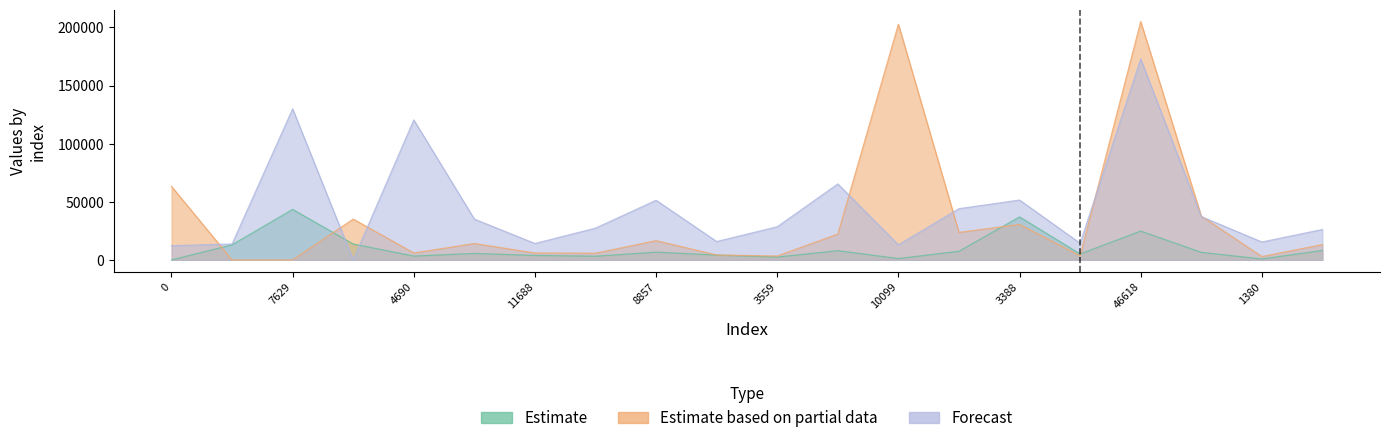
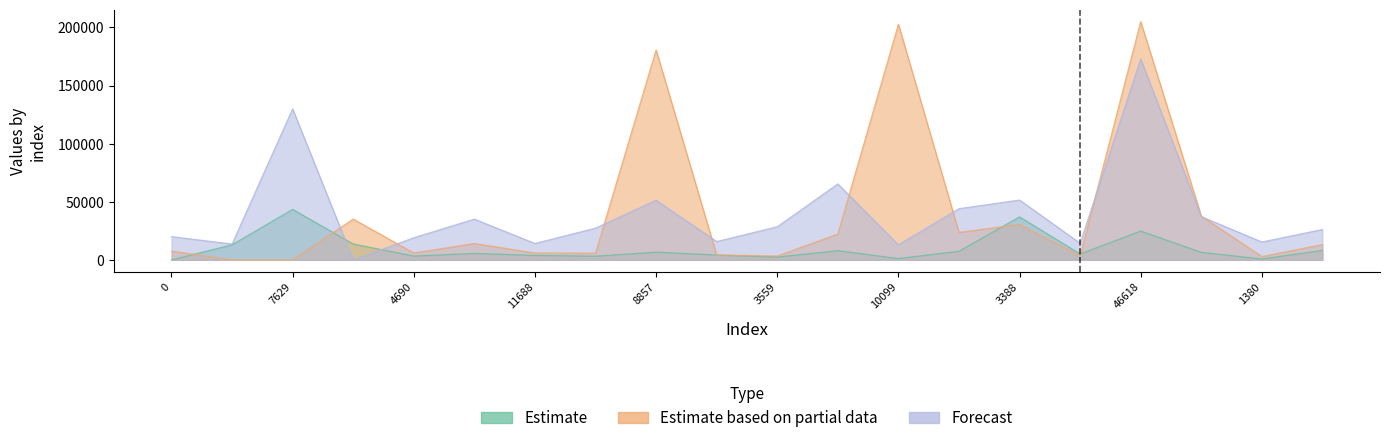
Estimate based on partial data, 0: 63000 -> 8000
Forecast, 0: 12000 -> 20000
Forecast, 4690: 120000 -> 19000
Estimate based on partial data, 8857: 17000 -> 181000
